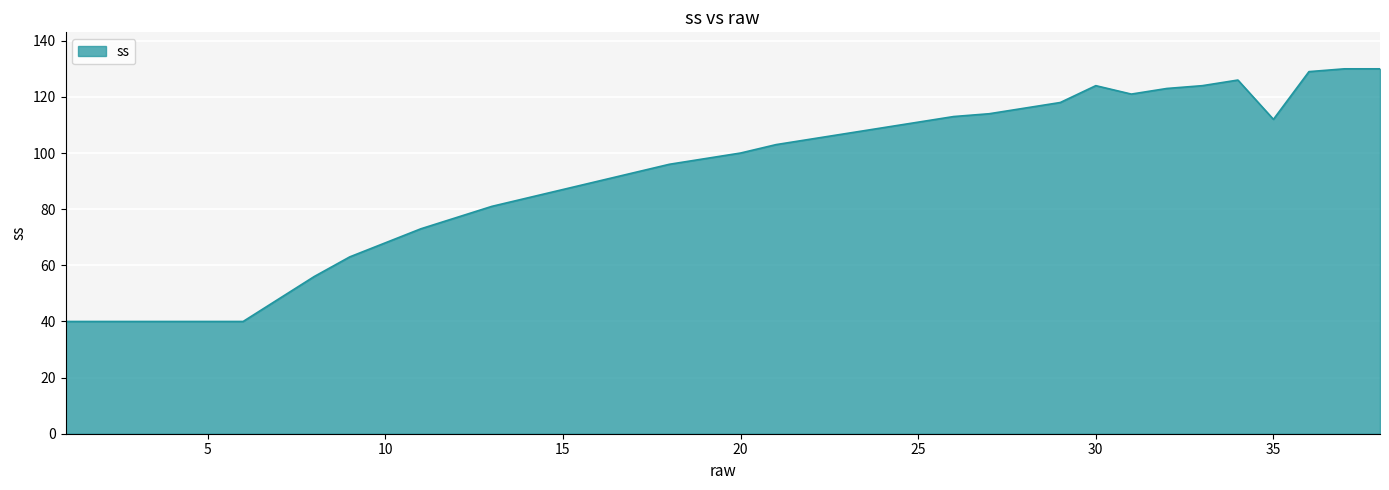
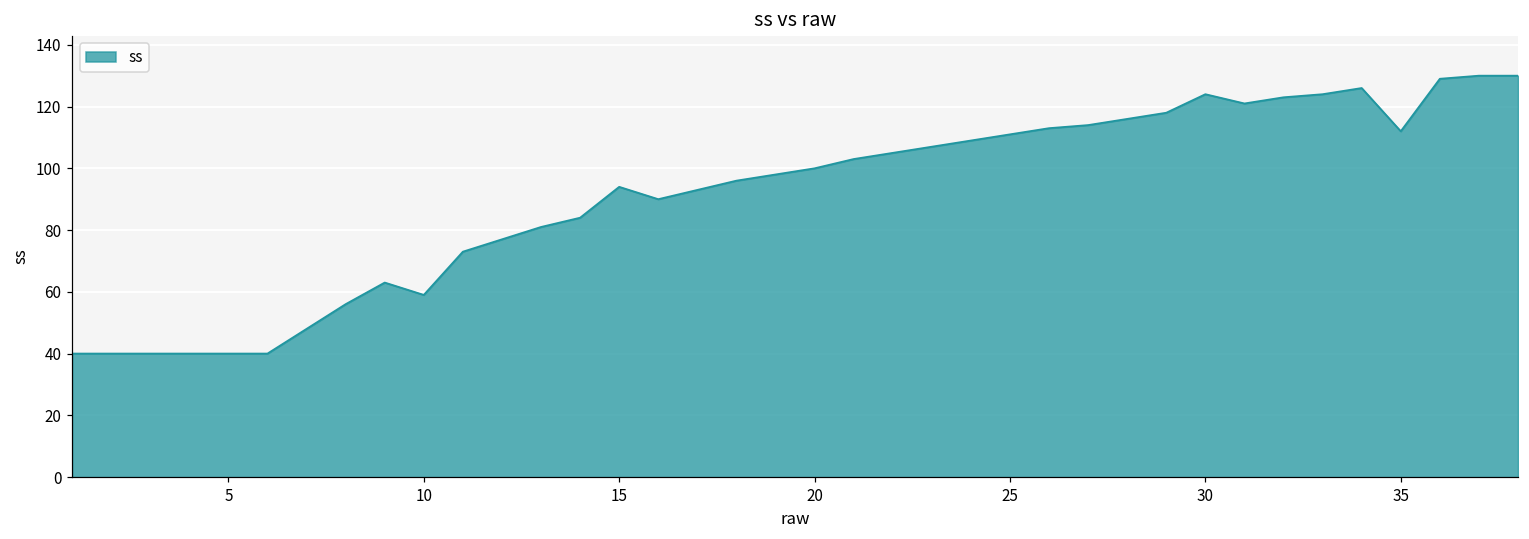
10: 68 -> 59
15: 87 -> 94
